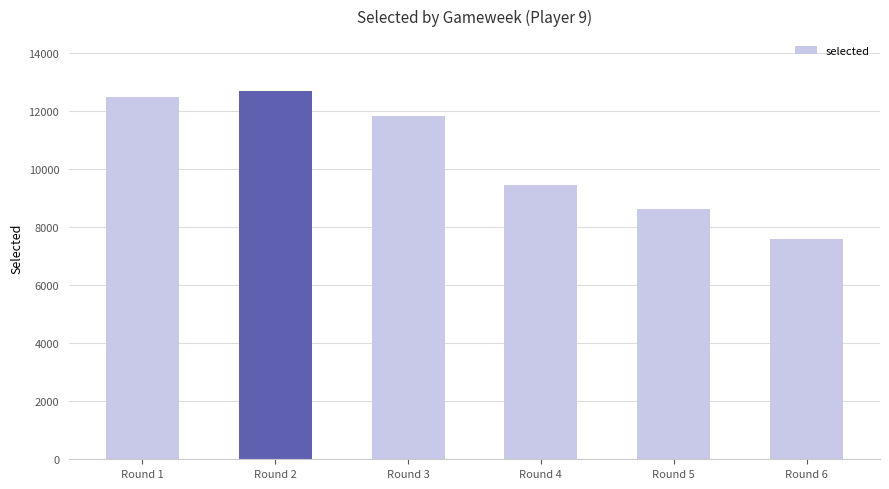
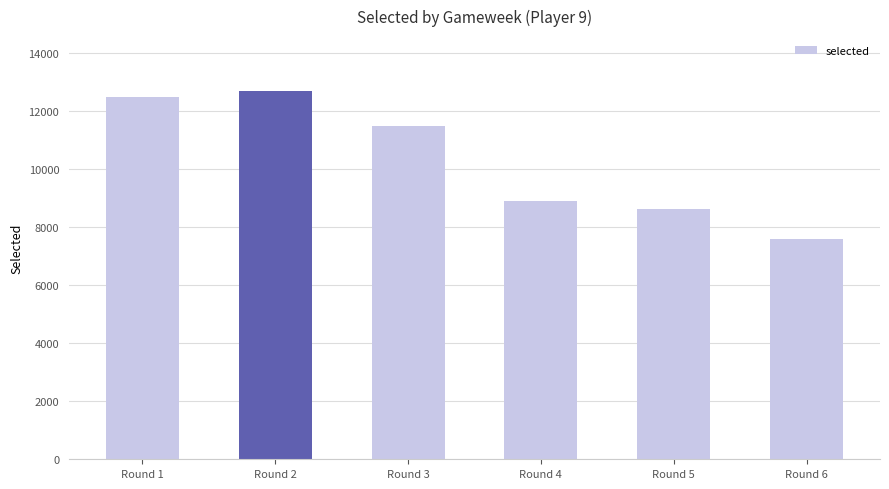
Round 3: 11800 -> 11500
Round 4: 9500 -> 8900
